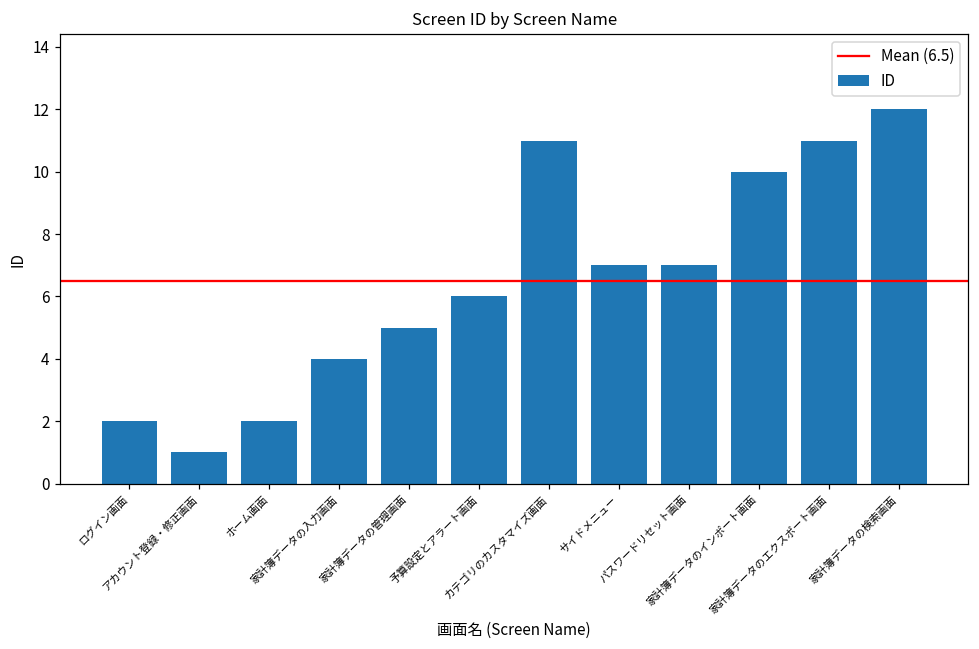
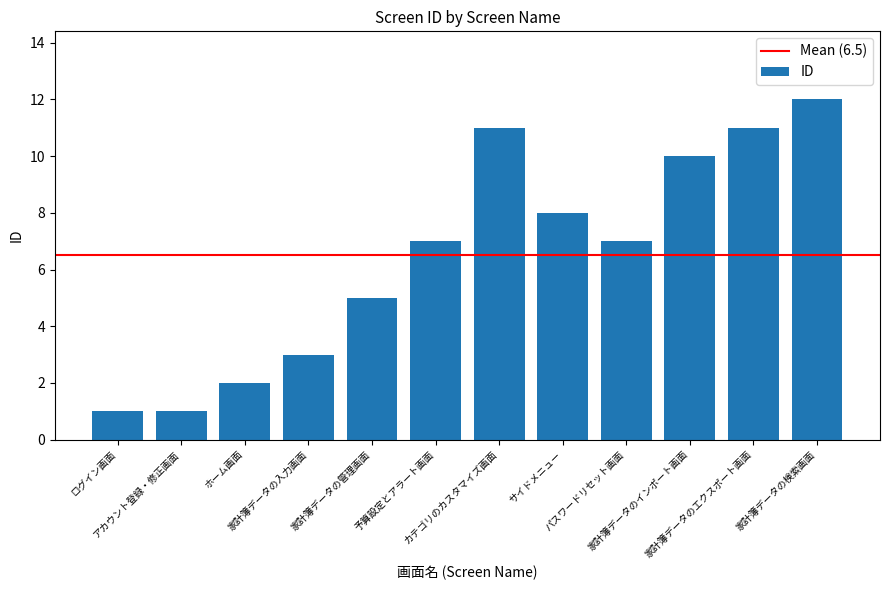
ログイン画面: 2 -> 1
家計簿データの入力画面: 4 -> 3
予算設定とアラート画面: 6 -> 7
サイドメニュー: 7 -> 8
